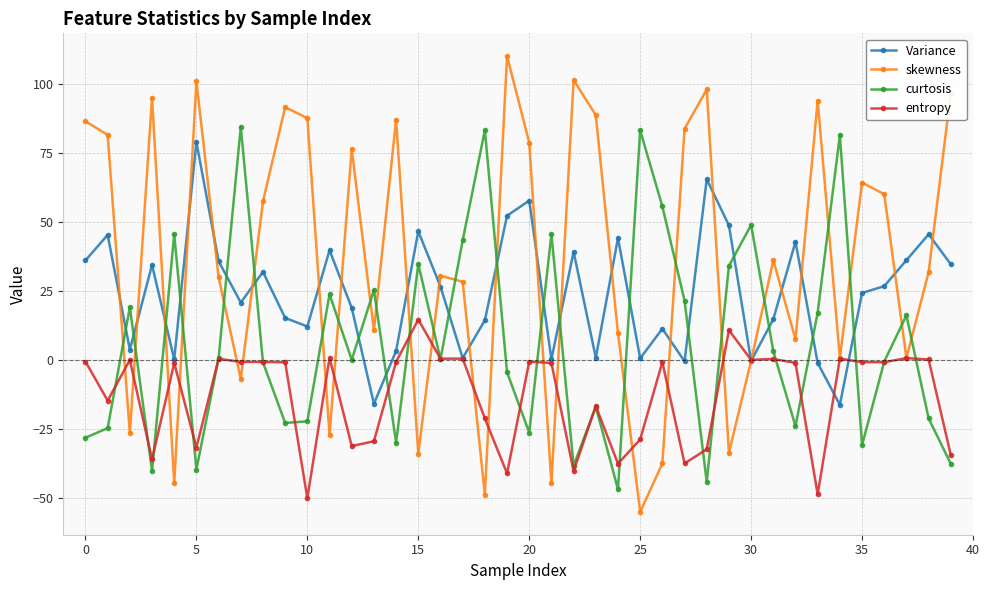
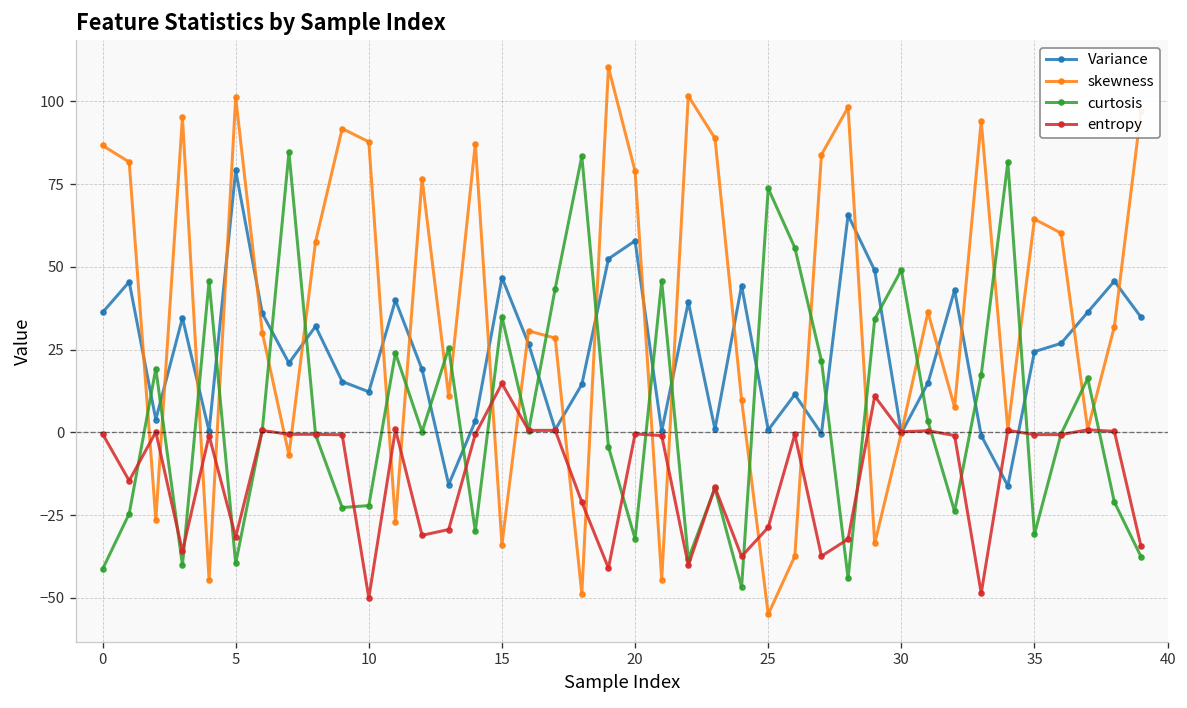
curtosis, 0: -28 -> -41
curtosis, 20: -26 -> -32
curtosis, 25: 83 -> 74
